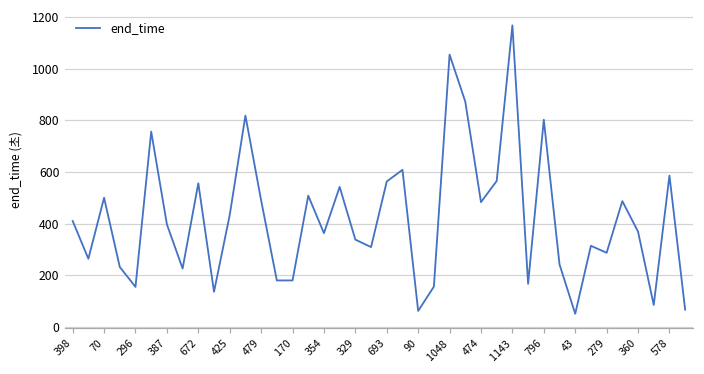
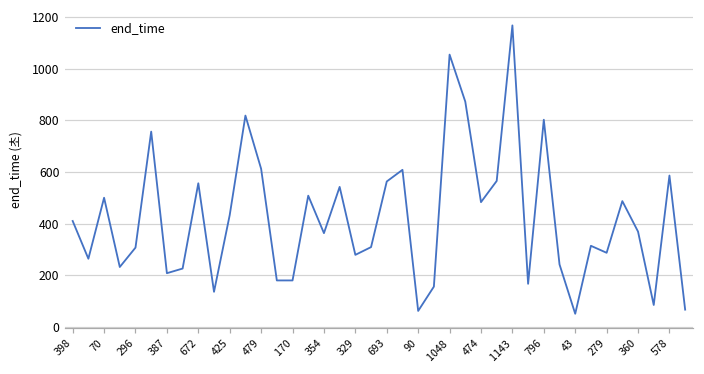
296: 160 -> 310
387: 400 -> 210
479: 490 -> 610
329: 340 -> 280
